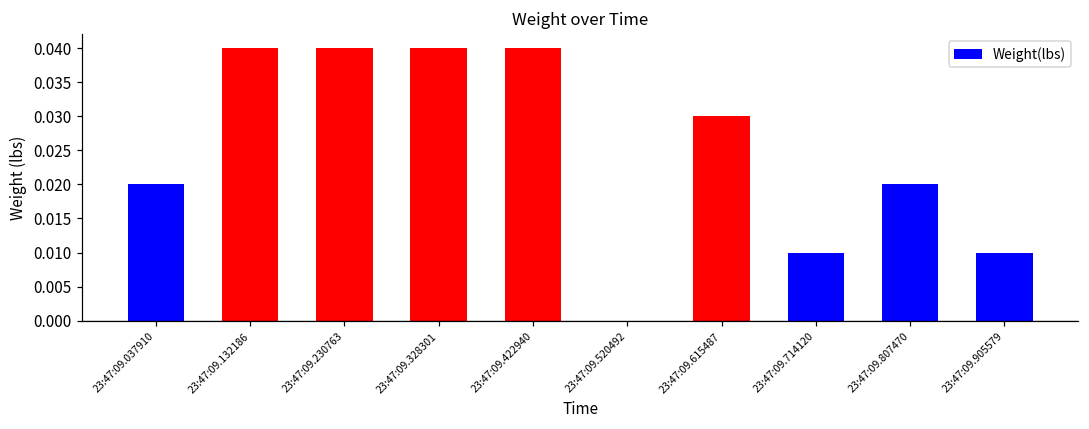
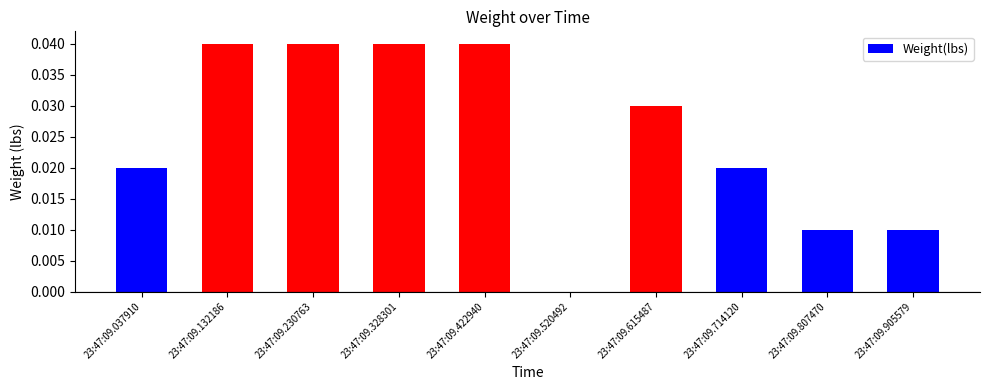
23:47:09.714120: 0.01 -> 0.02
23:47:09.807470: 0.02 -> 0.01
